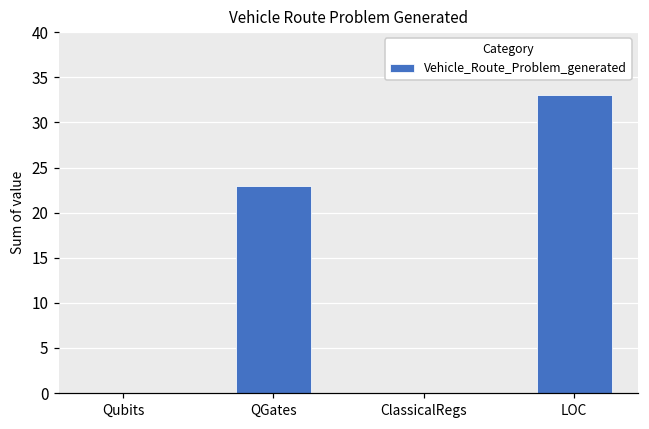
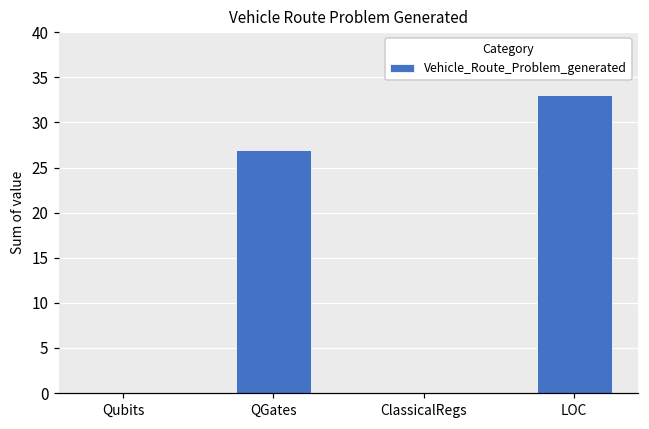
QGates: 23 -> 27
